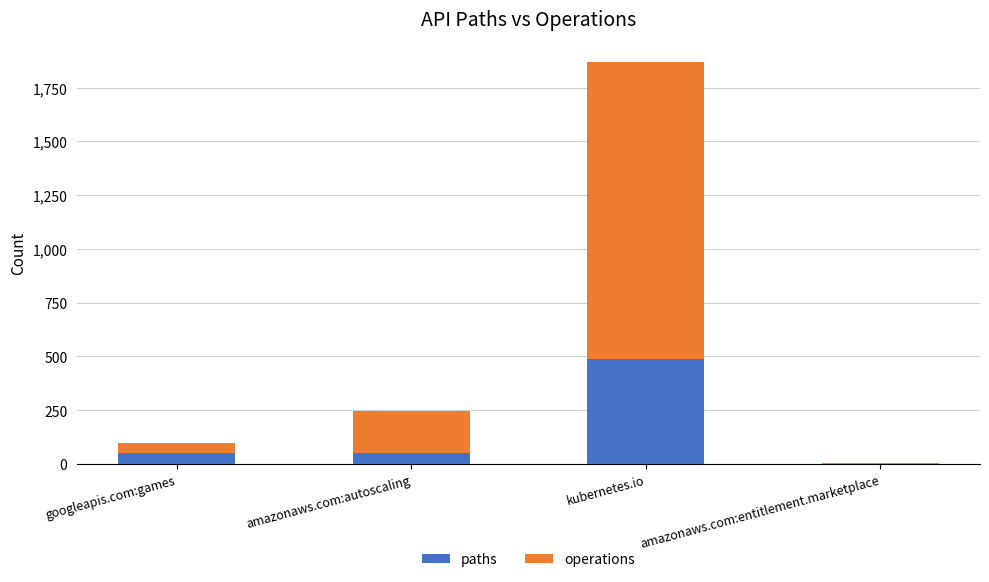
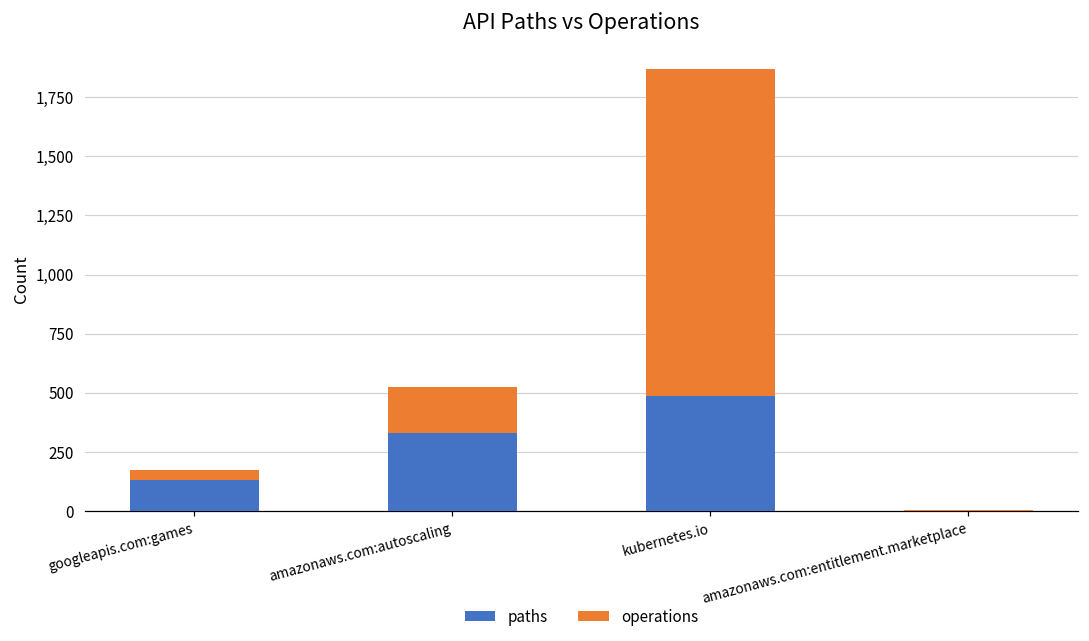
paths, googleapis.com:games: 50 -> 130
paths, amazonaws.com:autoscaling: 50 -> 330
